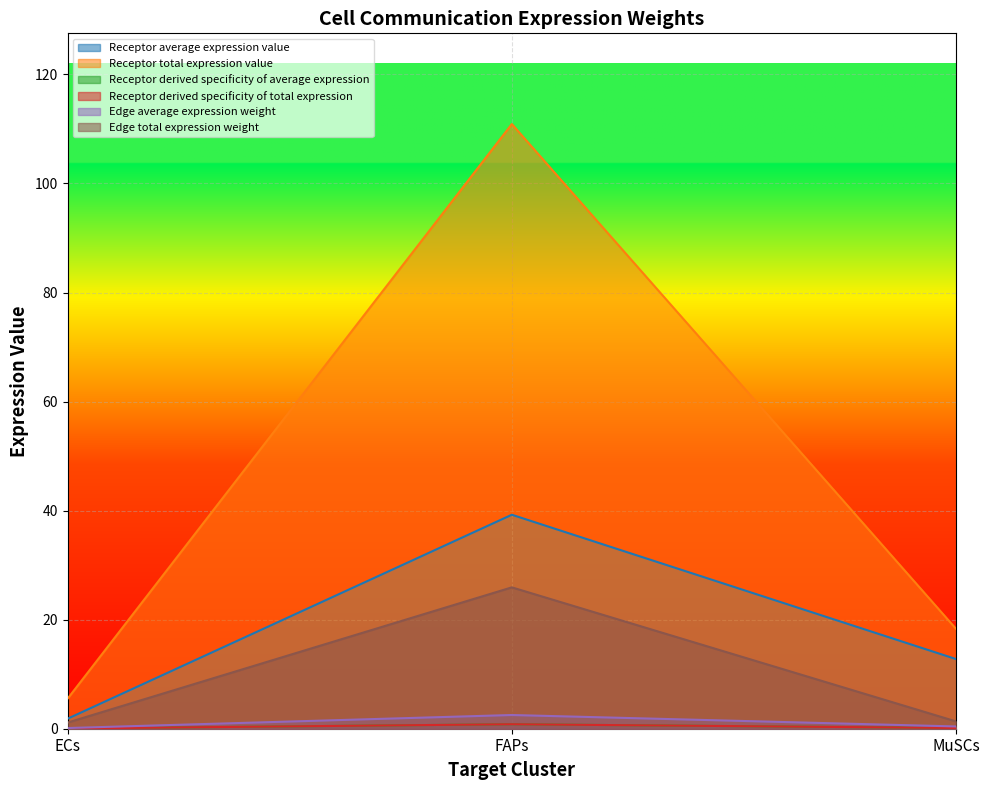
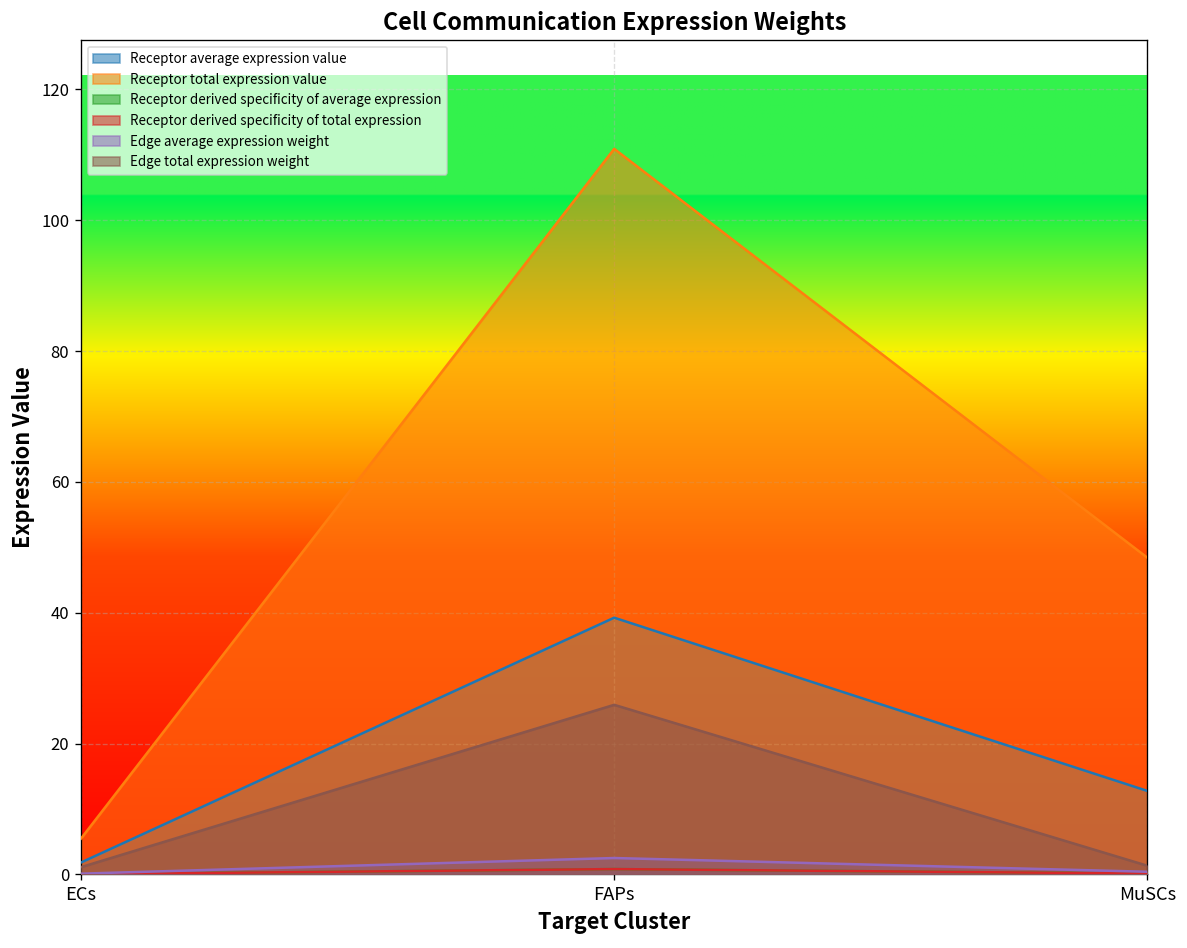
Receptor total expression value, MuSCs: 18 -> 48
